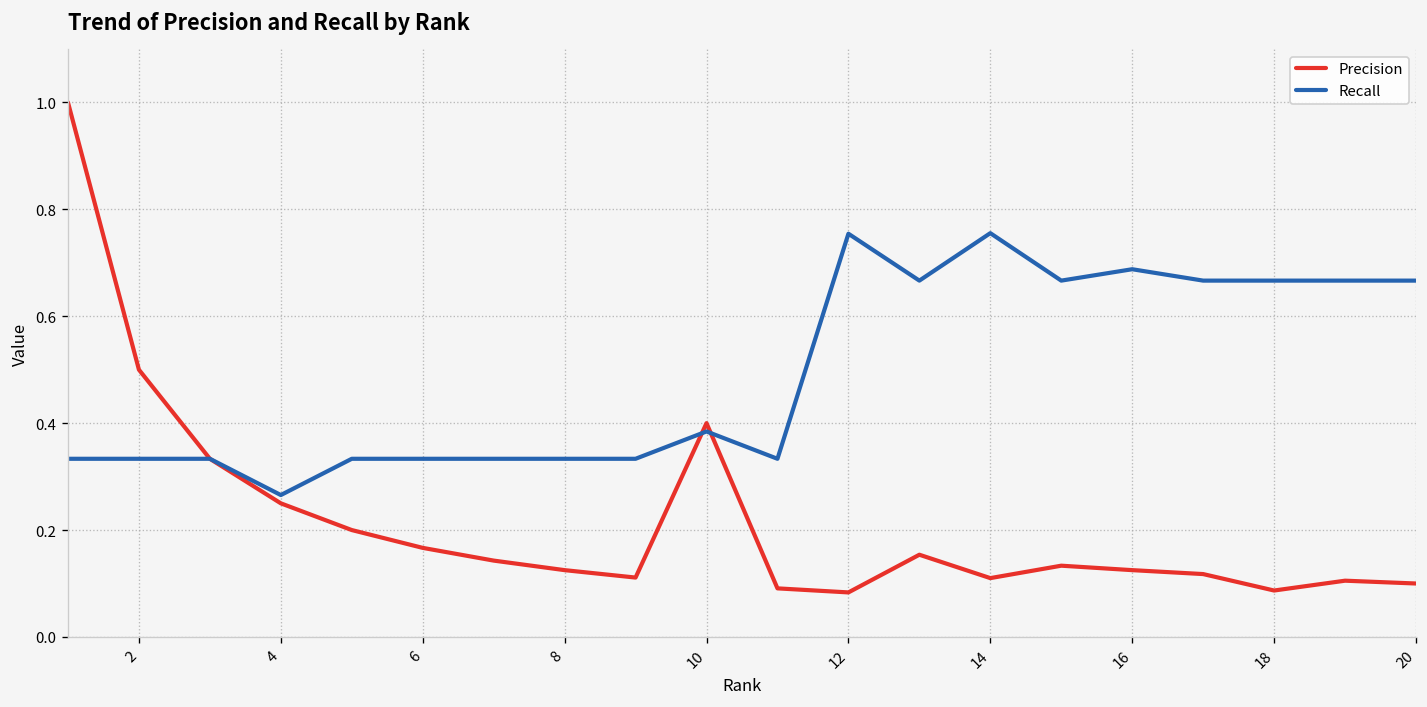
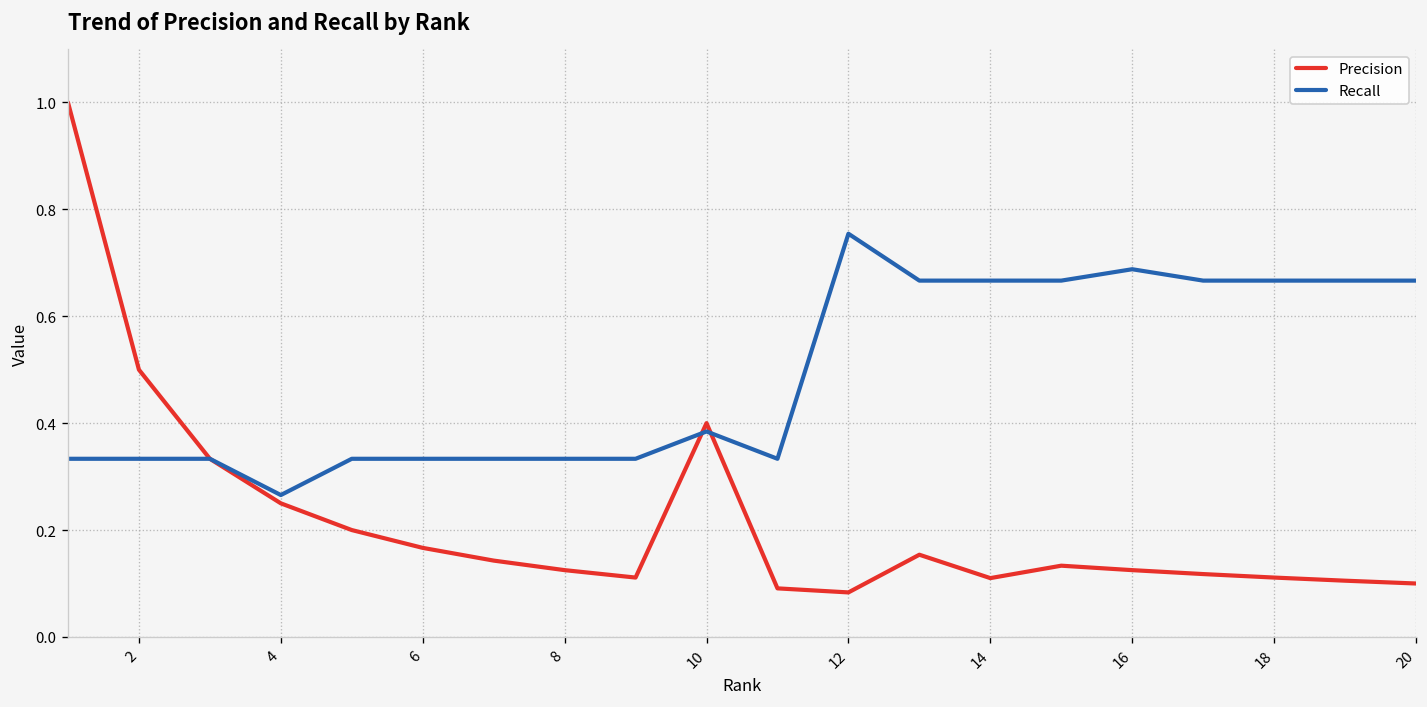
Recall, 14: 0.76 -> 0.67
Precision, 18: 0.09 -> 0.11
